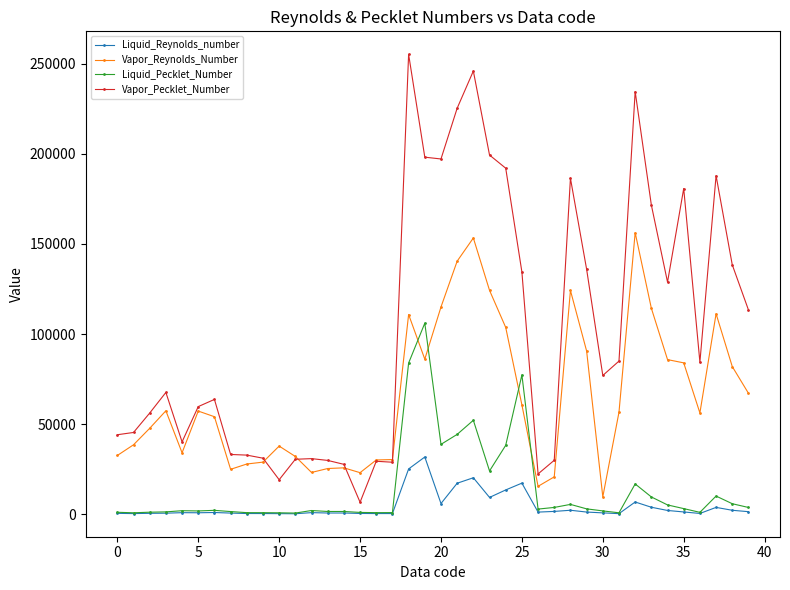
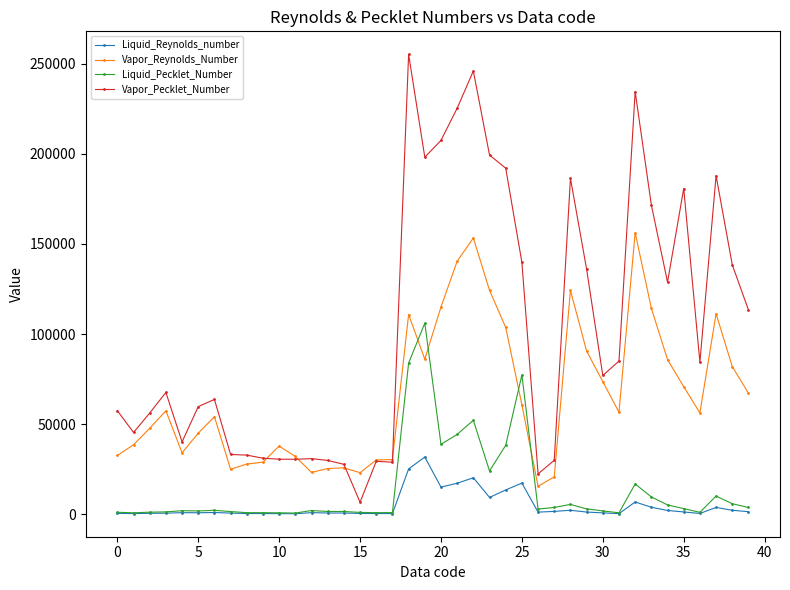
Vapor_Pecklet_Number, 0: 44000 -> 57000
Vapor_Reynolds_Number, 5: 57000 -> 45000
Vapor_Pecklet_Number, 10: 19000 -> 31000
Liquid_Reynolds_number, 20: 6000 -> 15000
Vapor_Pecklet_Number, 20: 197000 -> 208000
Vapor_Pecklet_Number, 25: 134000 -> 140000
Vapor_Reynolds_Number, 30: 10000 -> 74000
Vapor_Reynolds_Number, 35: 84000 -> 71000
